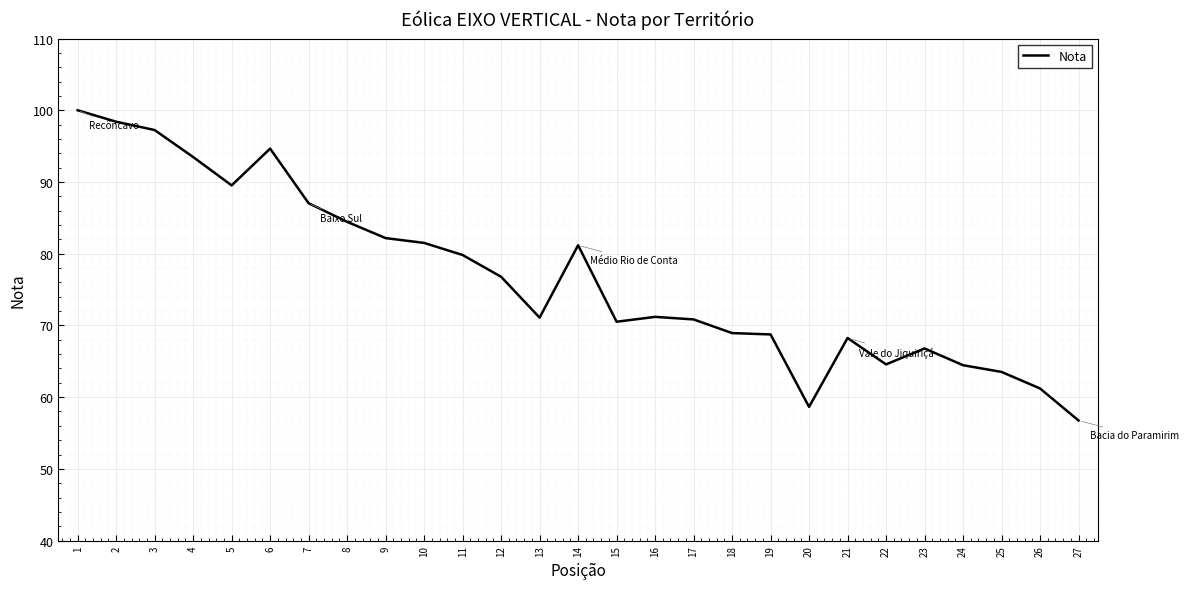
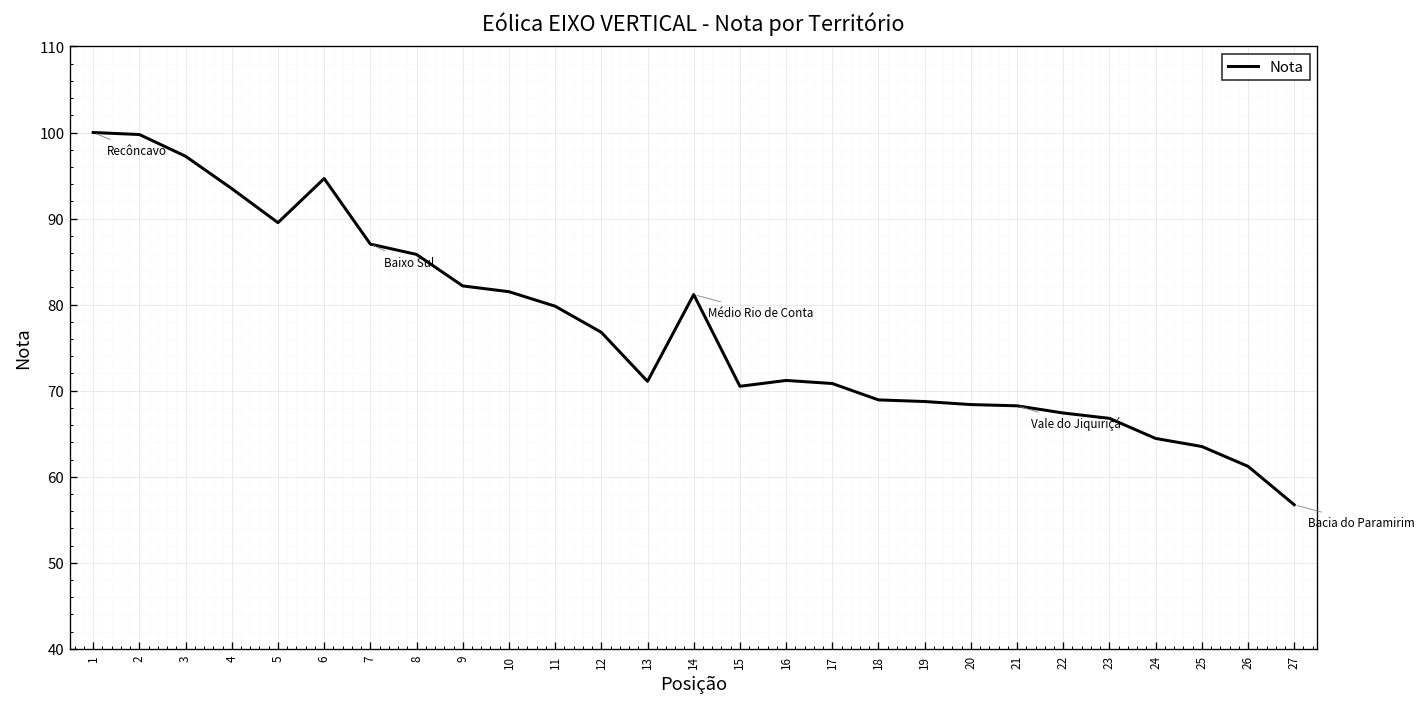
2: 98 -> 100
8: 84 -> 86
20: 59 -> 68
22: 65 -> 67
